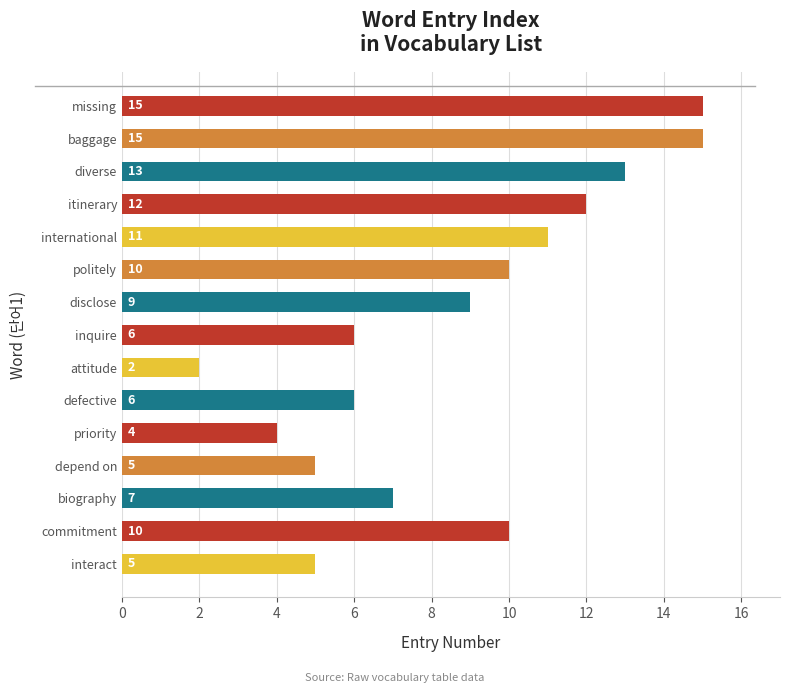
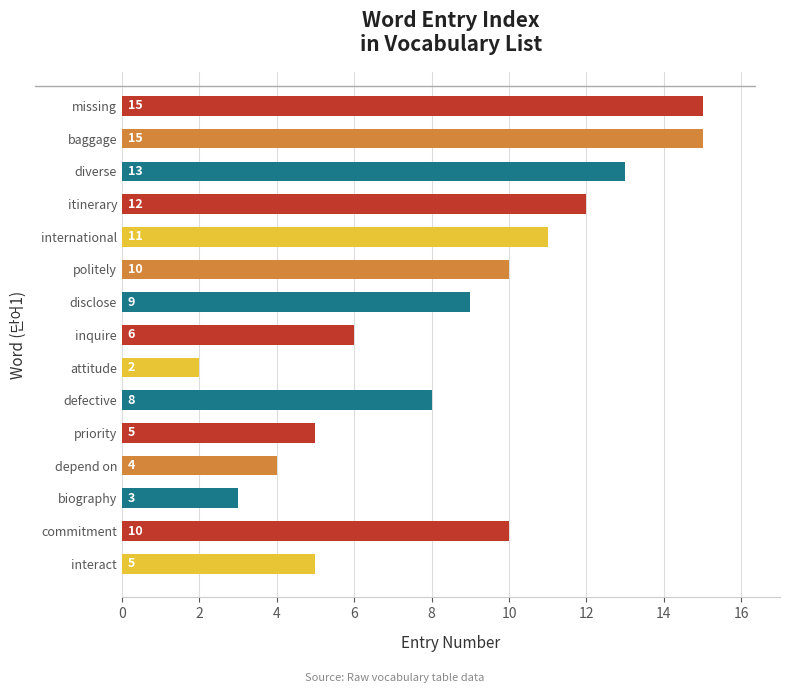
defective: 6 -> 8
priority: 4 -> 5
depend on: 5 -> 4
biography: 7 -> 3
